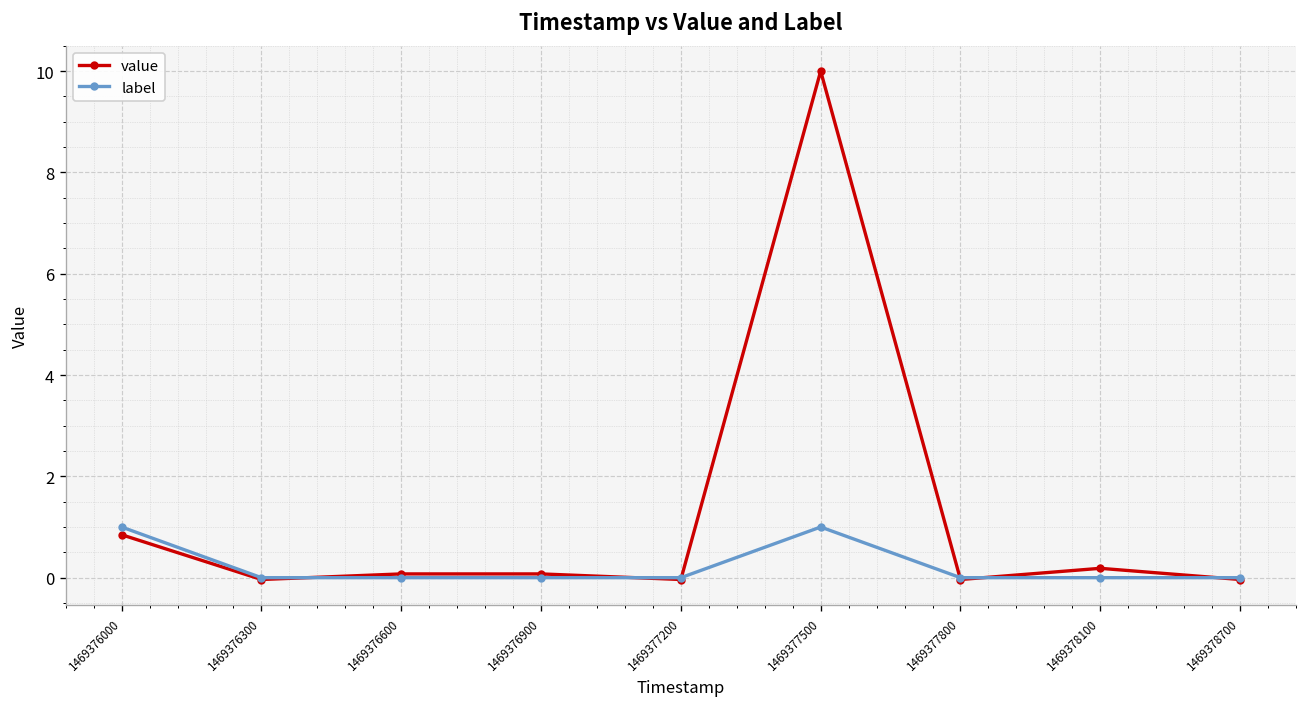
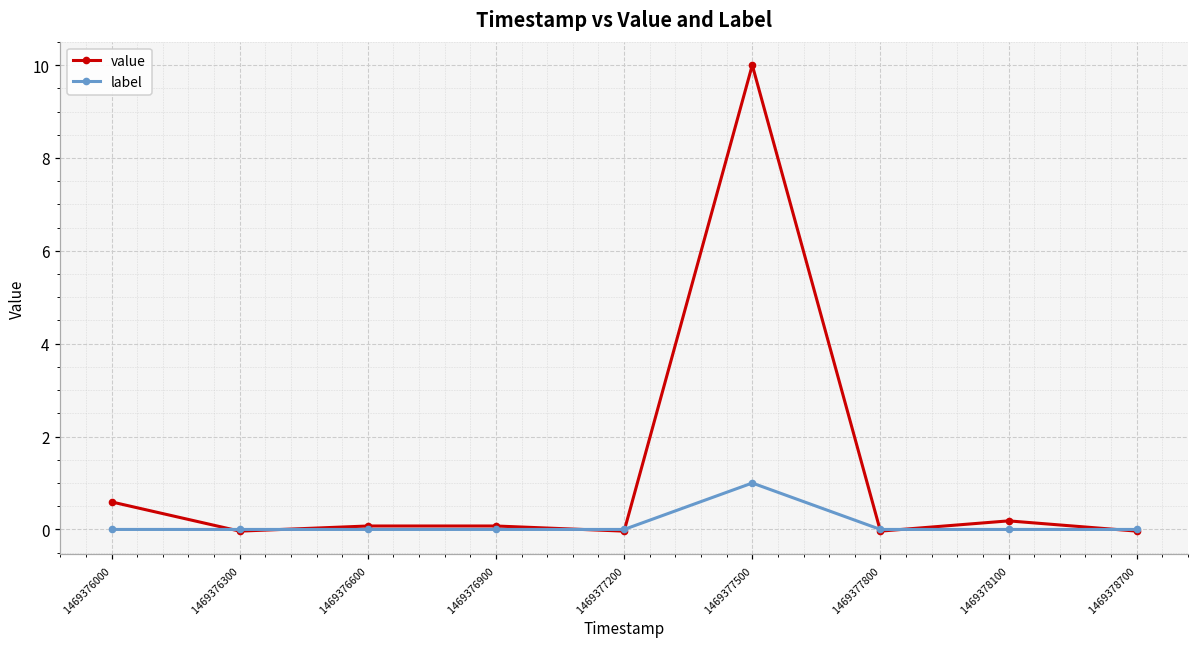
value, 1469376000: 0.8 -> 0.6
label, 1469376000: 1 -> 0
